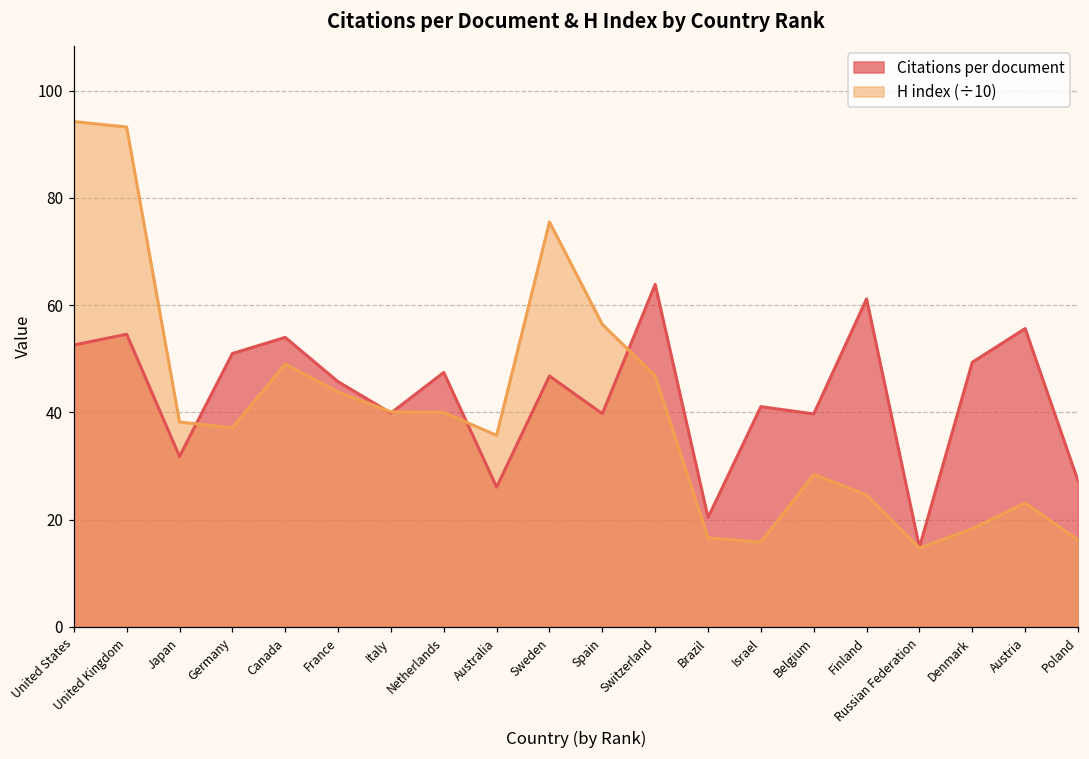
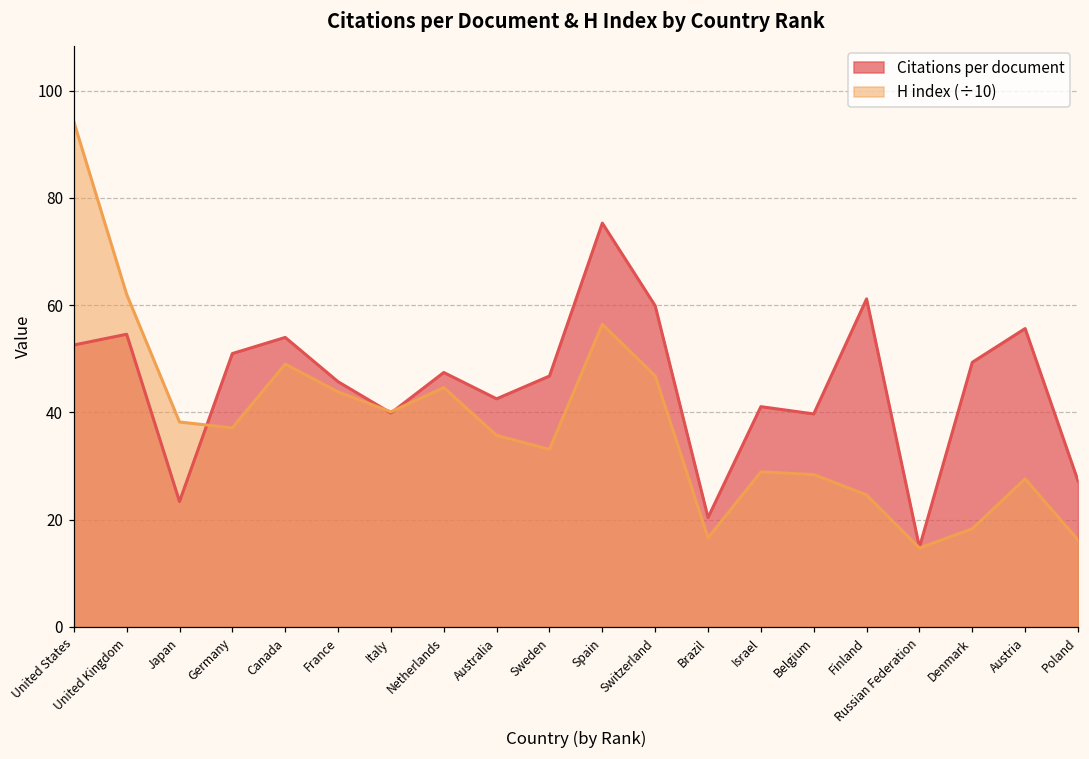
H index (÷10), United Kingdom: 93 -> 62
Citations per document, Japan: 32 -> 23
H index (÷10), Netherlands: 40 -> 45
Citations per document, Australia: 26 -> 43
H index (÷10), Sweden: 76 -> 33
Citations per document, Spain: 40 -> 75
Citations per document, Switzerland: 64 -> 60
H index (÷10), Israel: 16 -> 29
H index (÷10), Austria: 23 -> 28
